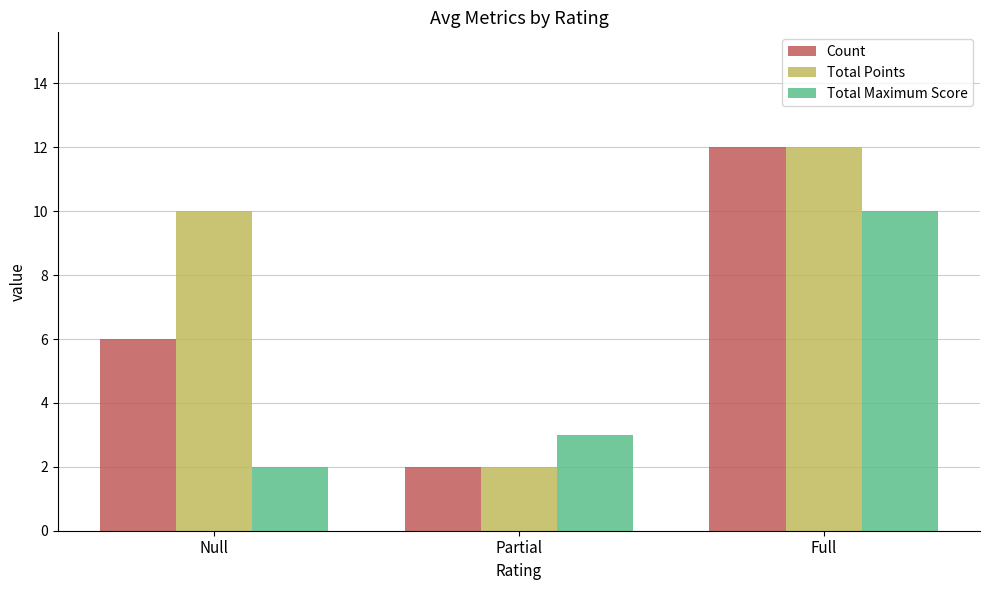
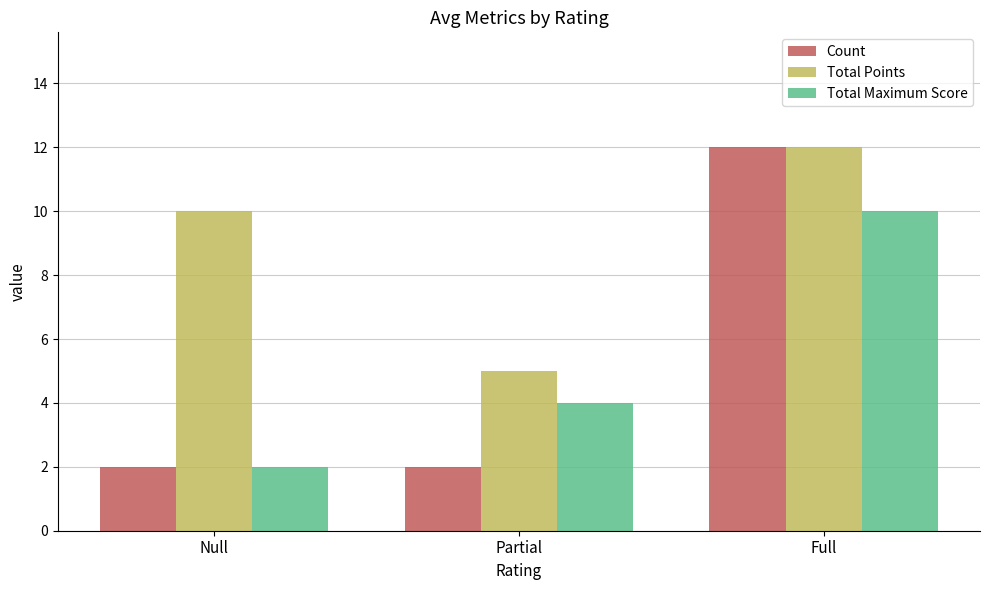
Count, Null: 6 -> 2
Total Points, Partial: 2 -> 5
Total Maximum Score, Partial: 3 -> 4
